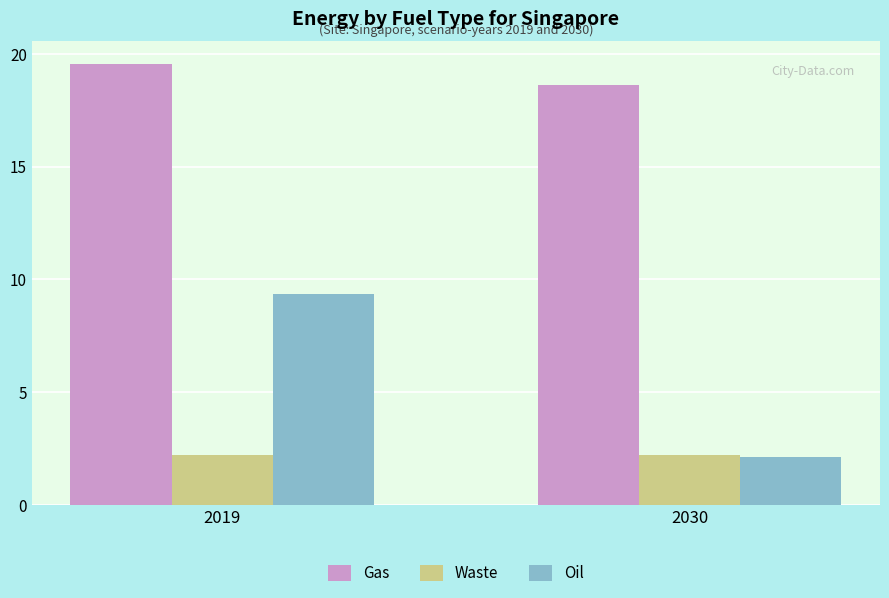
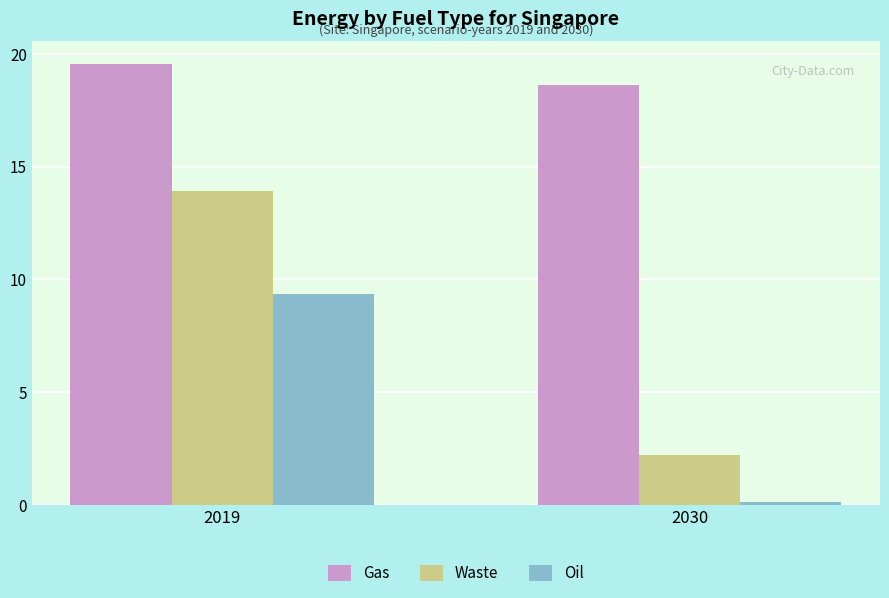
Waste, 2019: 2.2 -> 13.9
Oil, 2030: 2.1 -> 0.1
